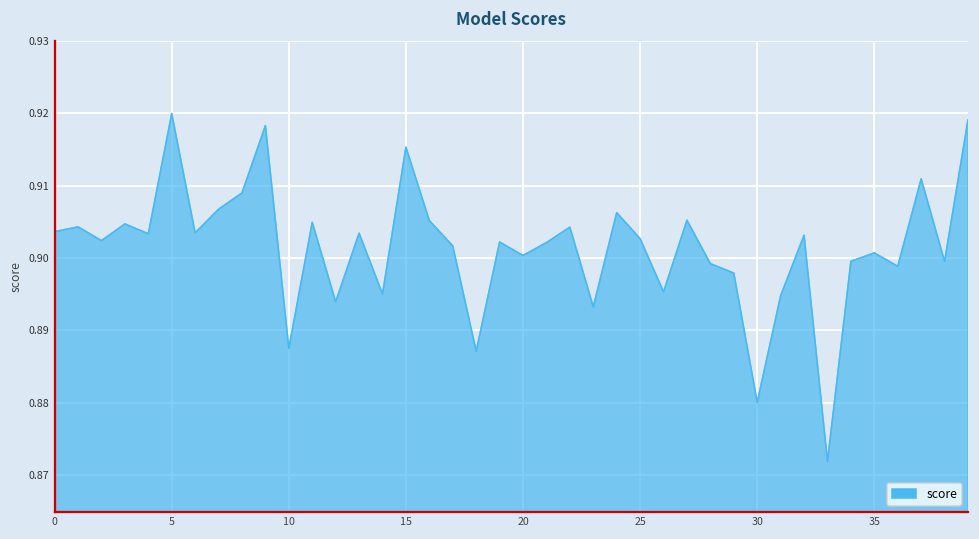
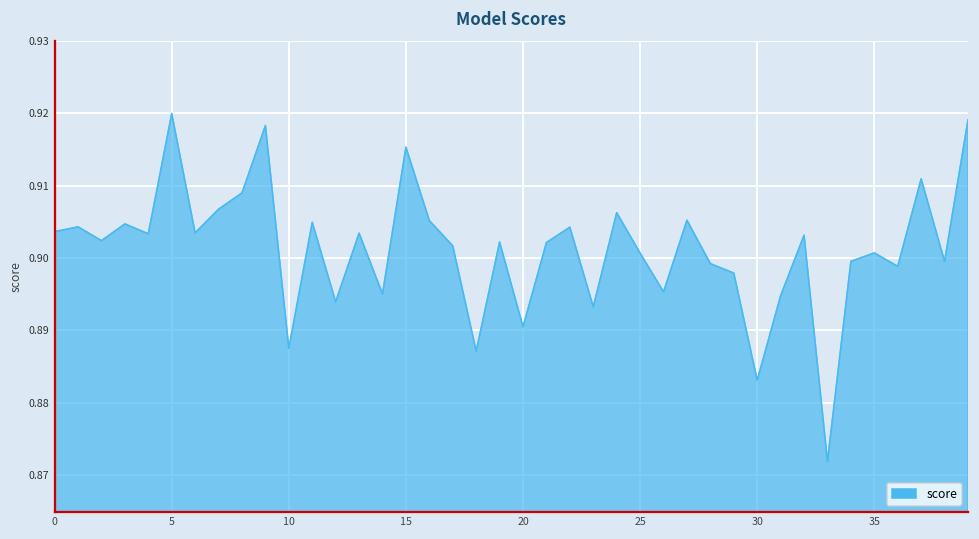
20: 0.900 -> 0.891
25: 0.903 -> 0.901
30: 0.880 -> 0.883
